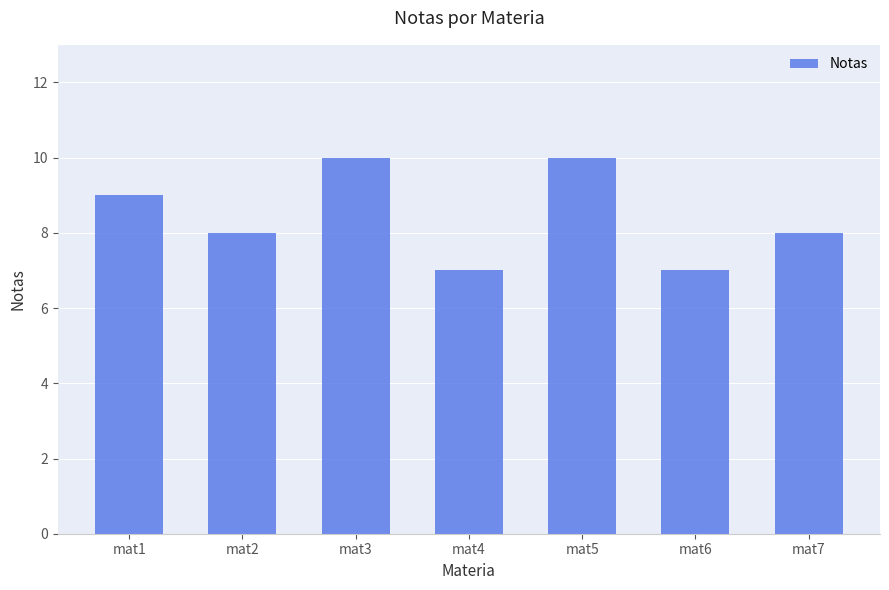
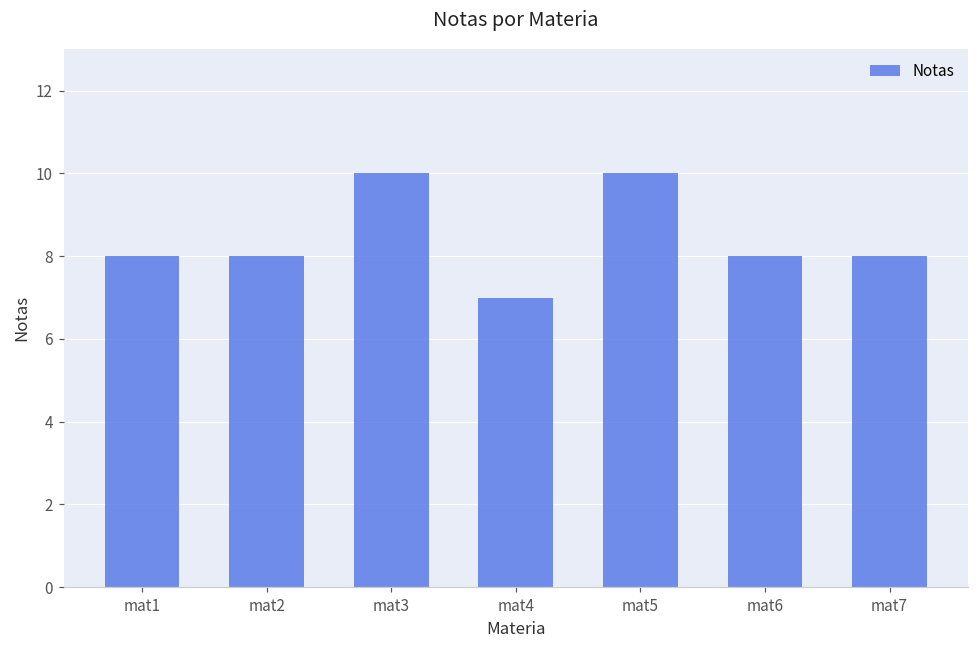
mat1: 9 -> 8
mat6: 7 -> 8
